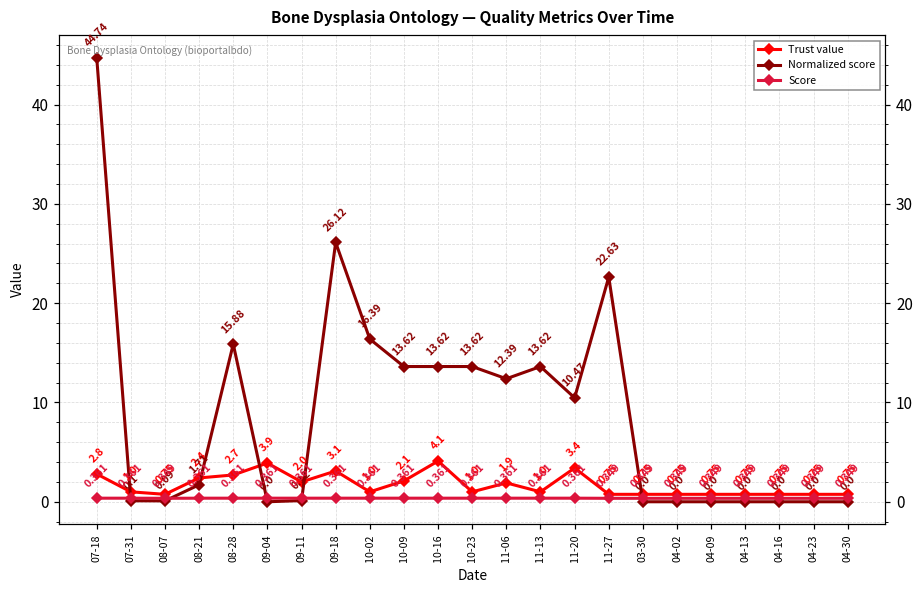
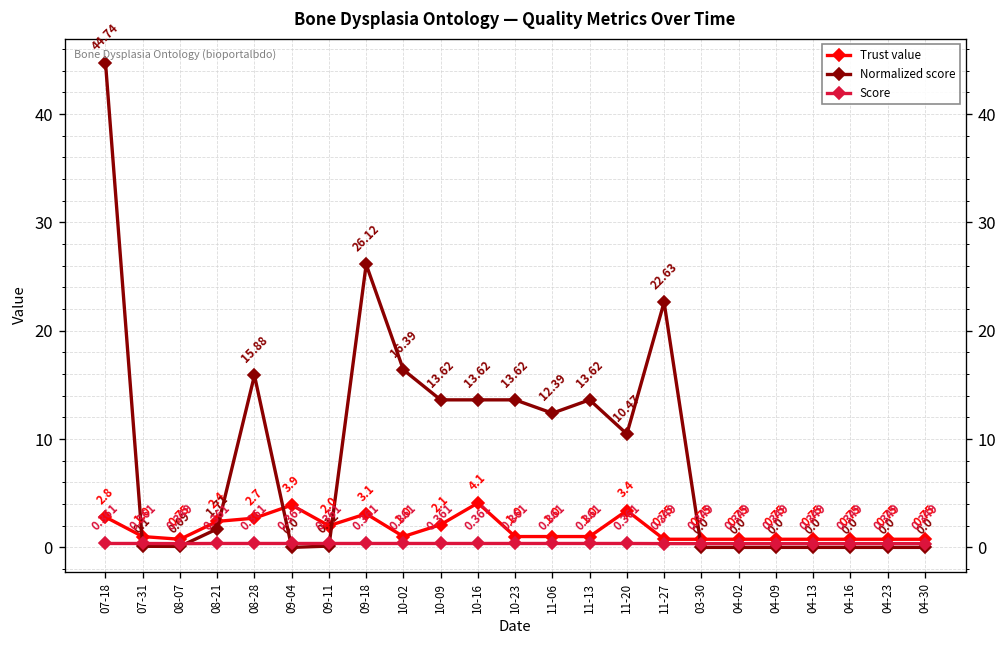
Trust value, 11-06: 1.9 -> 1.0
